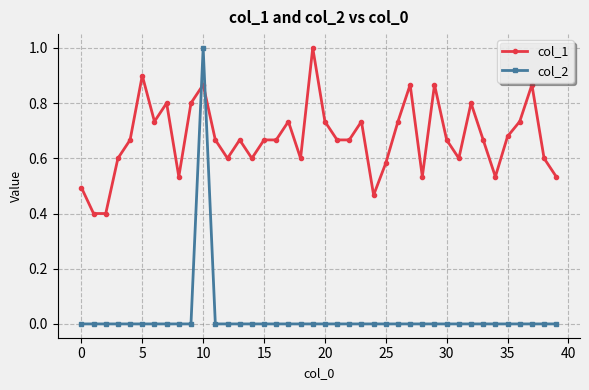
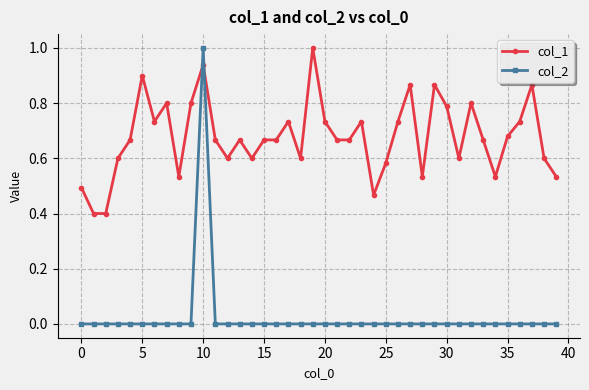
col_1, 10: 0.87 -> 0.94
col_1, 30: 0.67 -> 0.79
